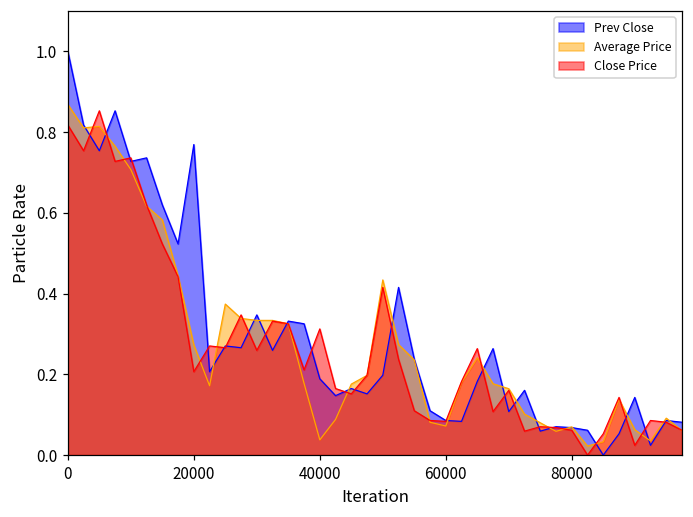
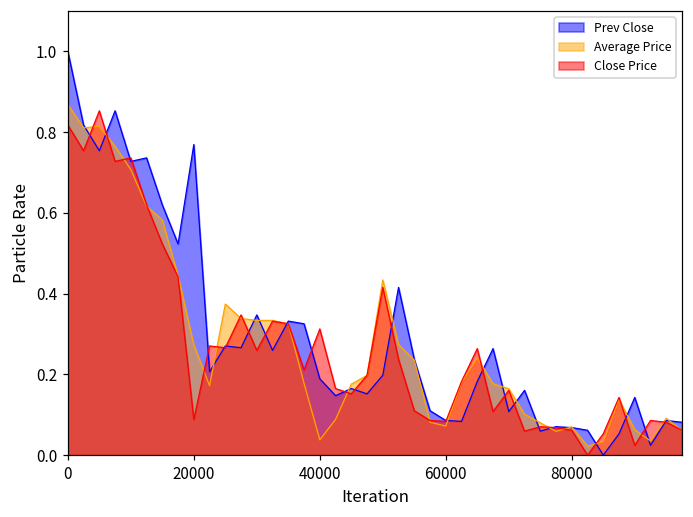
Close Price, 20000: 0.21 -> 0.09
